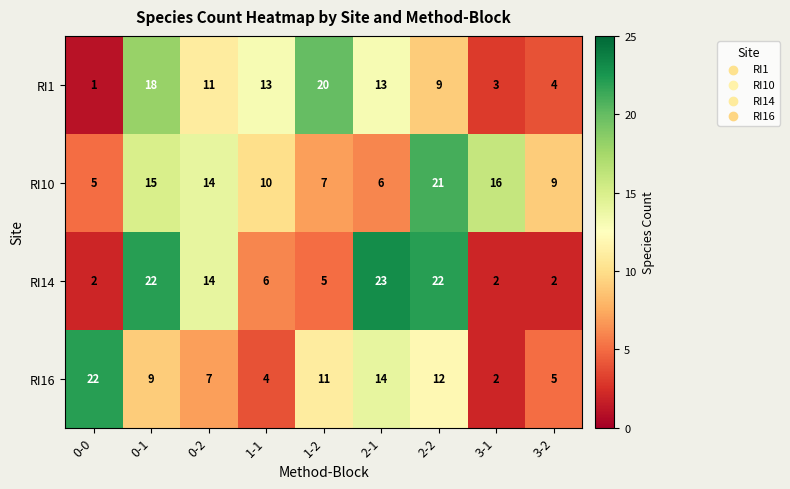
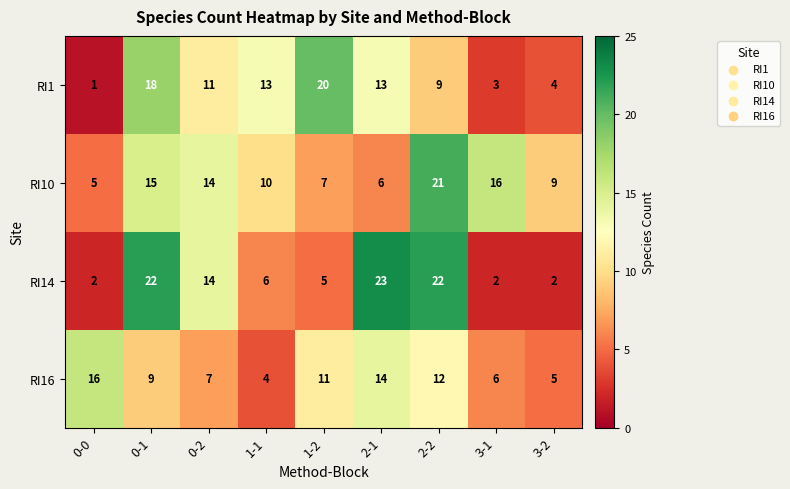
RI16, 0-0: 22 -> 16
RI16, 3-1: 2 -> 6
